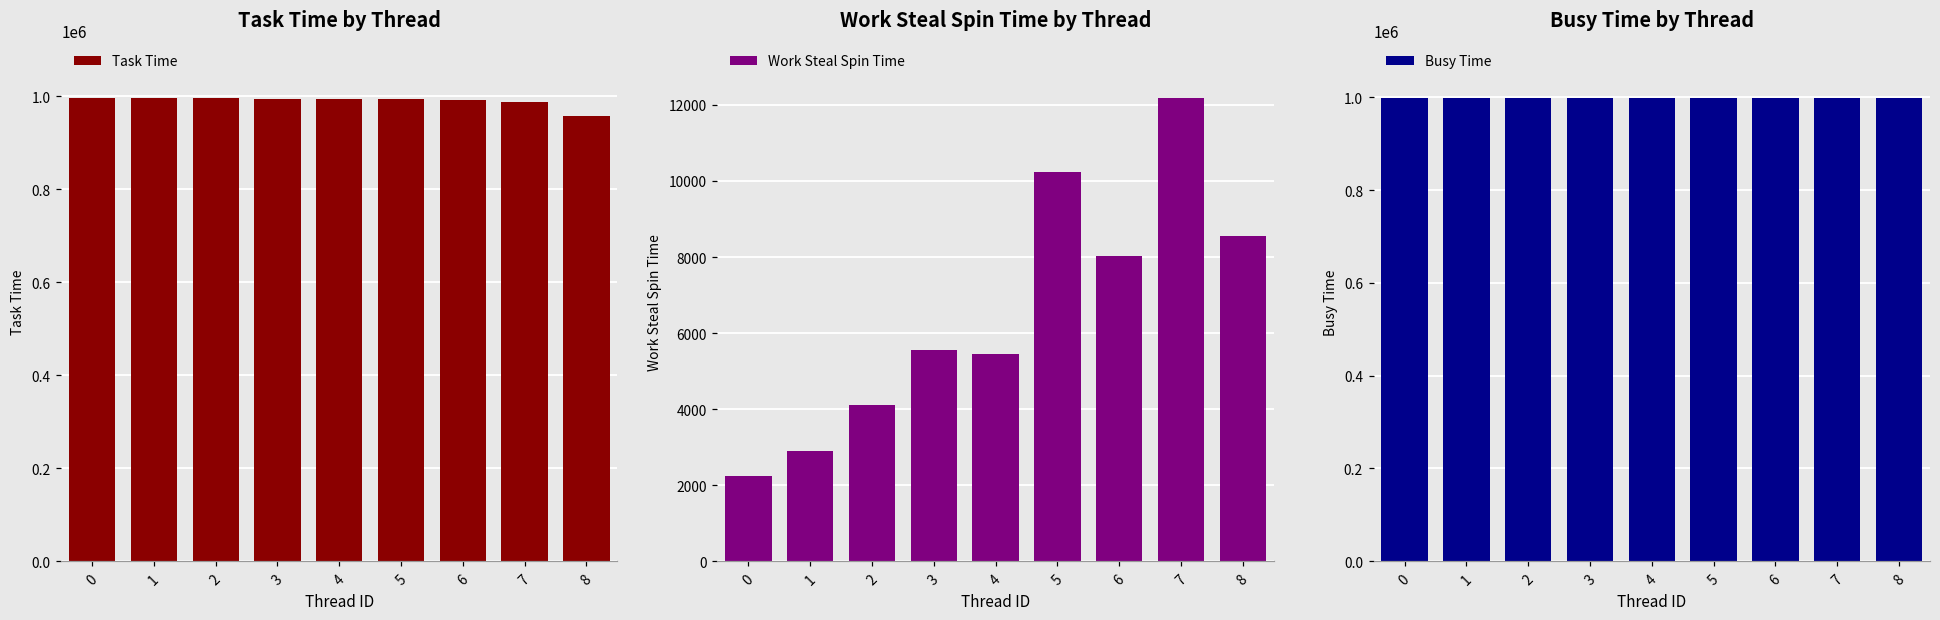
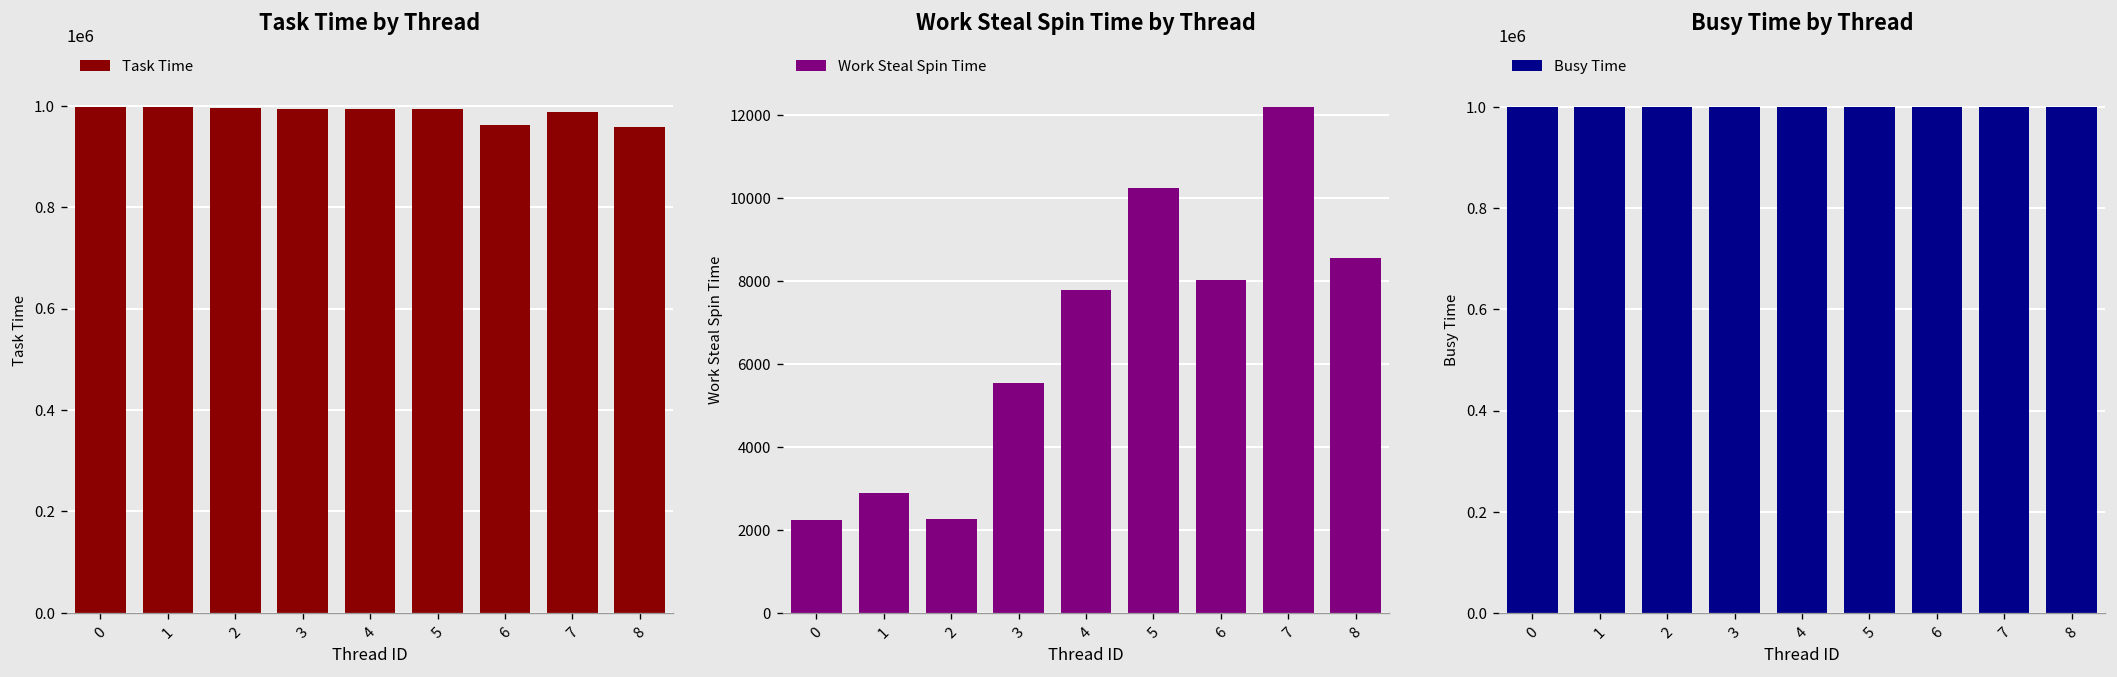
Task Time by Thread, 6: 990000 -> 960000
Work Steal Spin Time by Thread, 2: 4100 -> 2300
Work Steal Spin Time by Thread, 4: 5500 -> 7800
